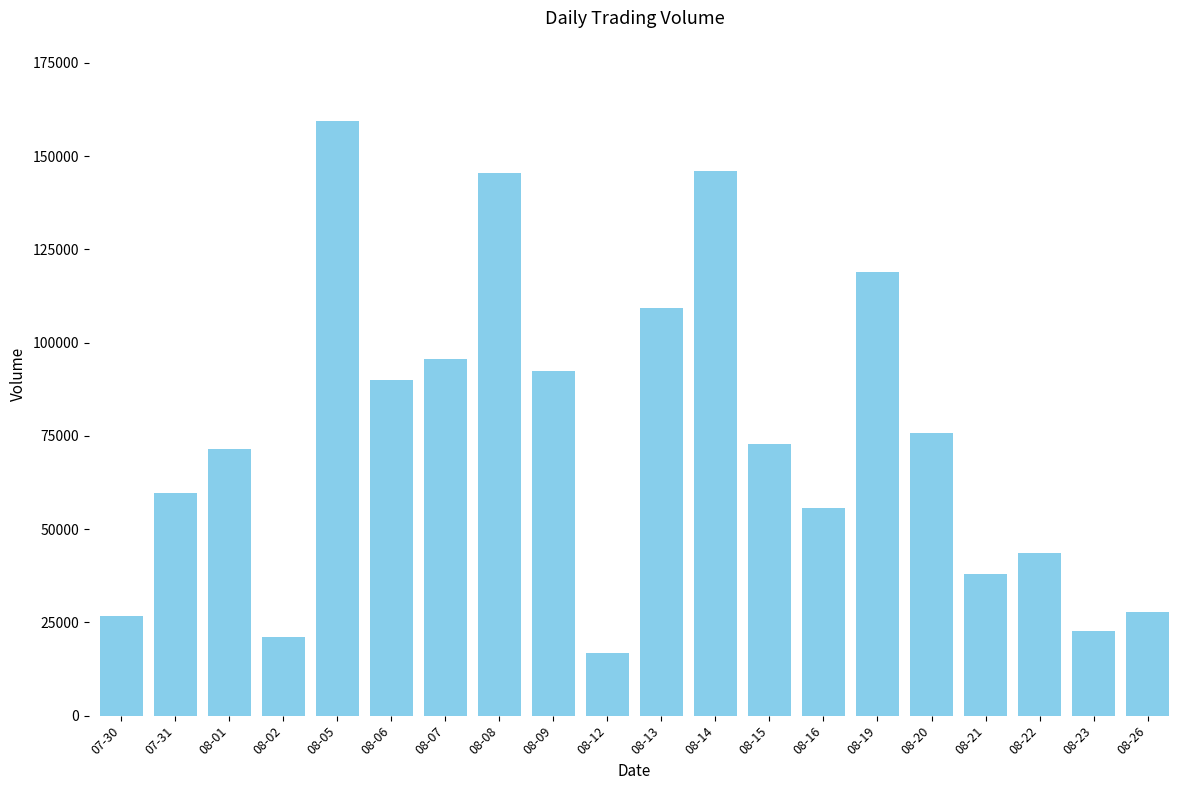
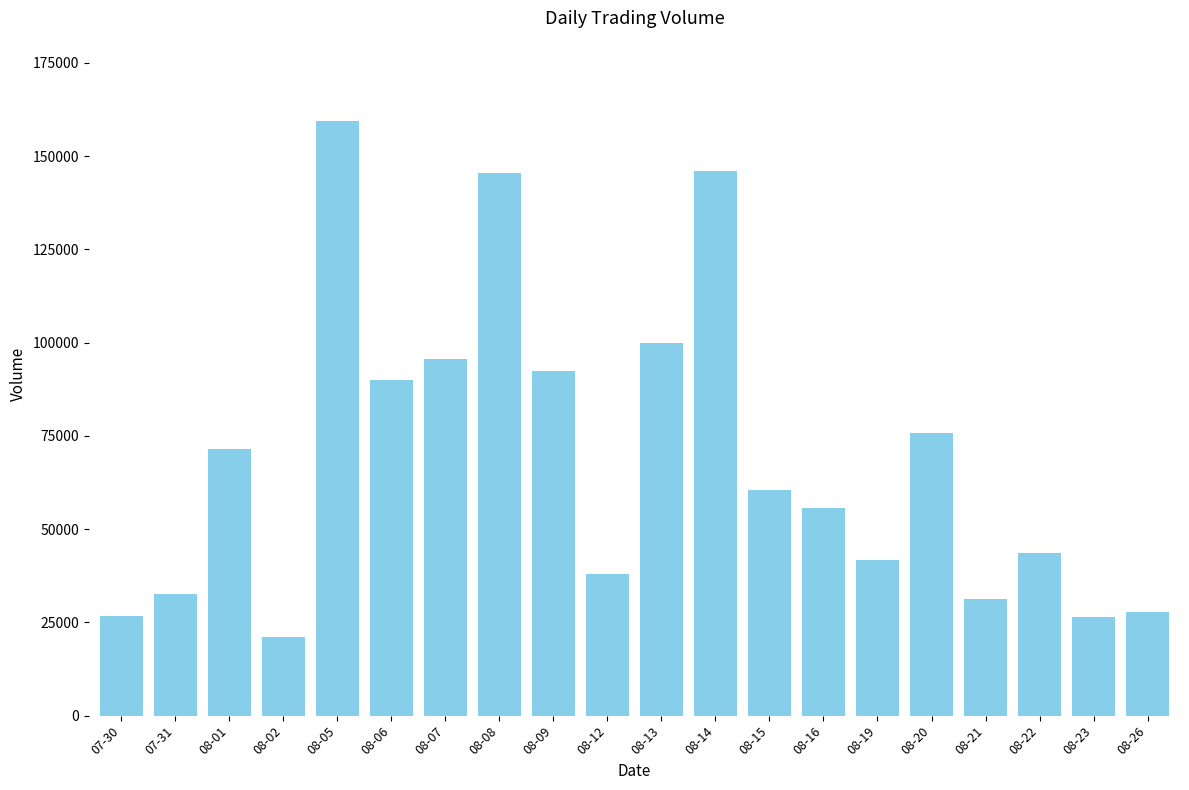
07-31: 60000 -> 33000
08-12: 17000 -> 38000
08-13: 109000 -> 100000
08-15: 73000 -> 61000
08-19: 119000 -> 42000
08-21: 38000 -> 31000
08-23: 23000 -> 27000
